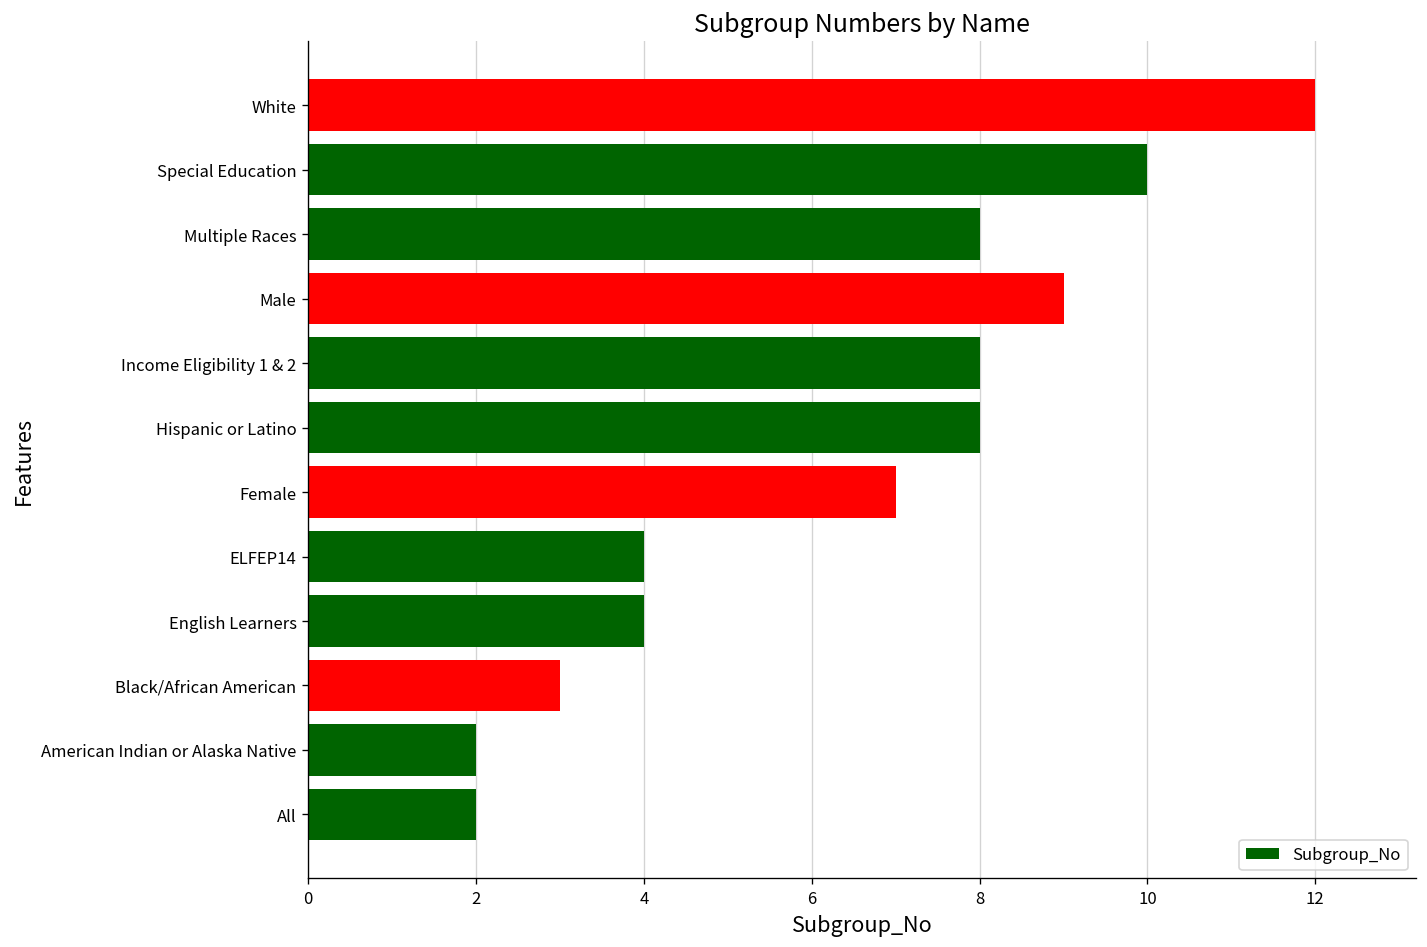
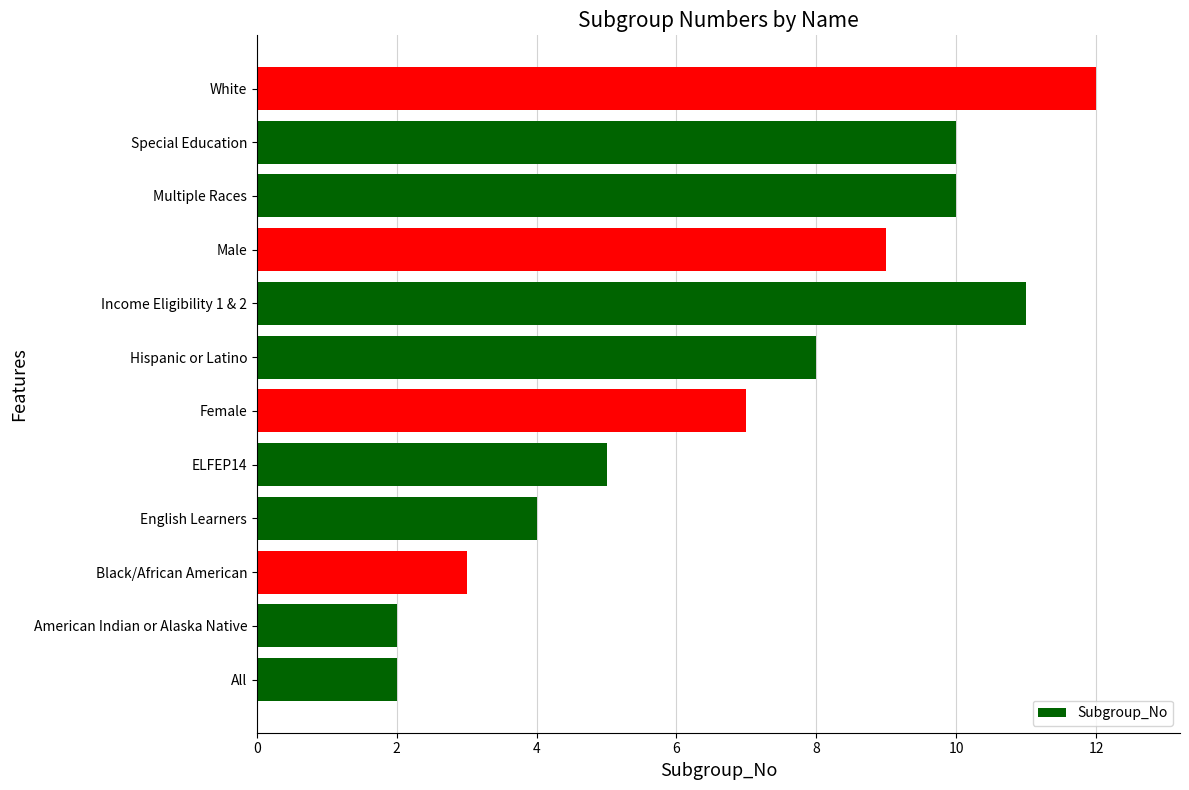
Multiple Races: 8 -> 10
Income Eligibility 1 & 2: 8 -> 11
ELFEP14: 4 -> 5
